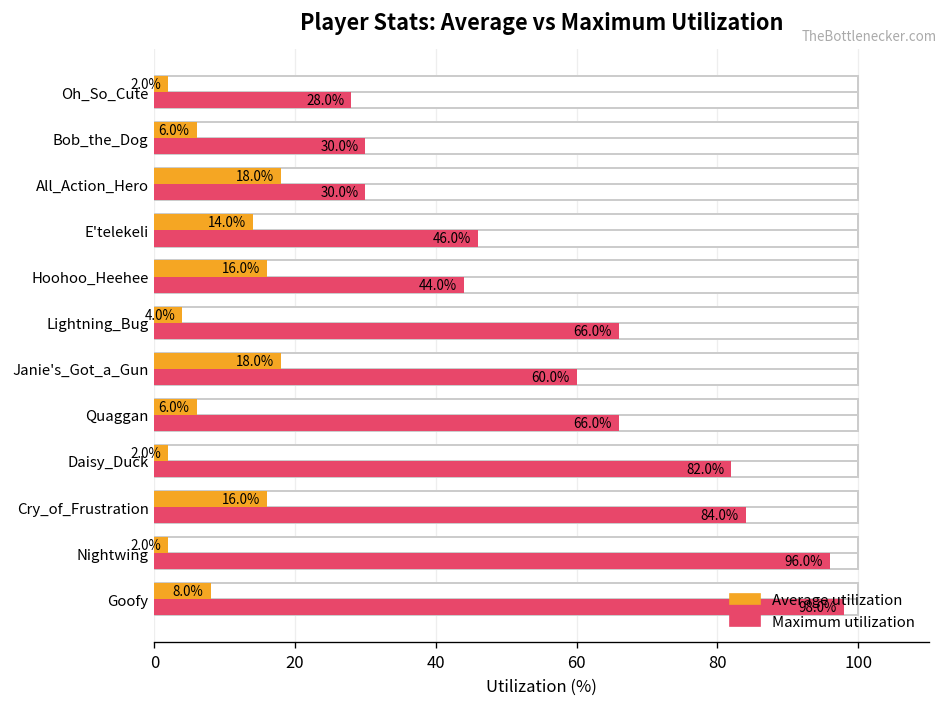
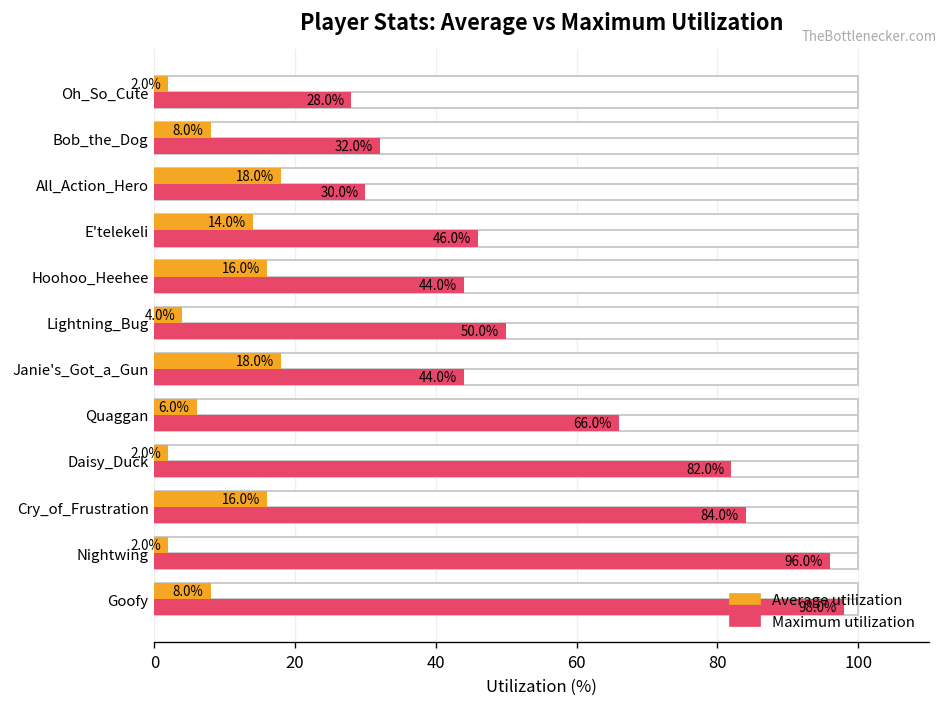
Average utilization, Bob_the_Dog: 6.0% -> 8.0%
Maximum utilization, Bob_the_Dog: 30.0% -> 32.0%
Maximum utilization, Lightning_Bug: 66.0% -> 50.0%
Maximum utilization, Janie's_Got_a_Gun: 60.0% -> 44.0%
